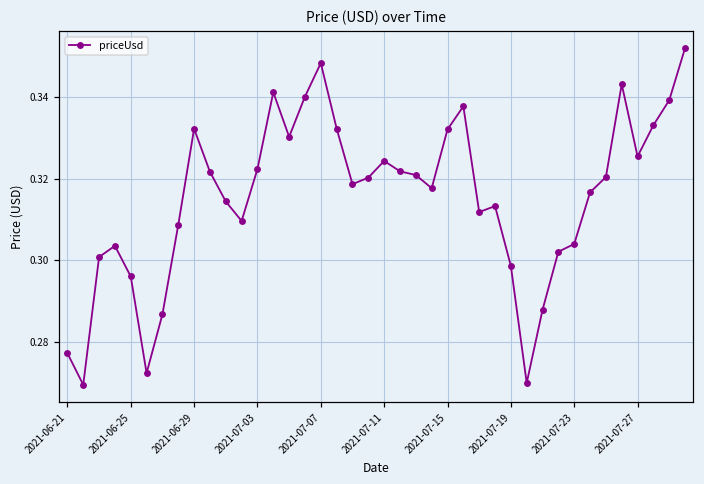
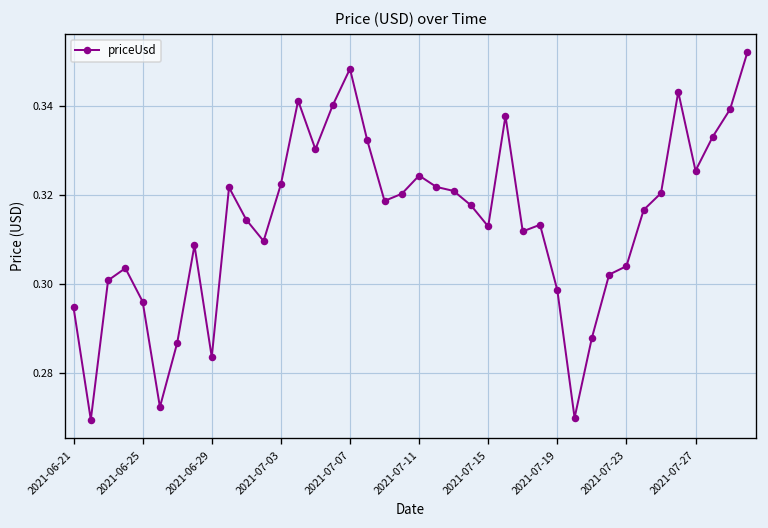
2021-06-21: 0.277 -> 0.295
2021-06-29: 0.332 -> 0.284
2021-07-15: 0.332 -> 0.313
